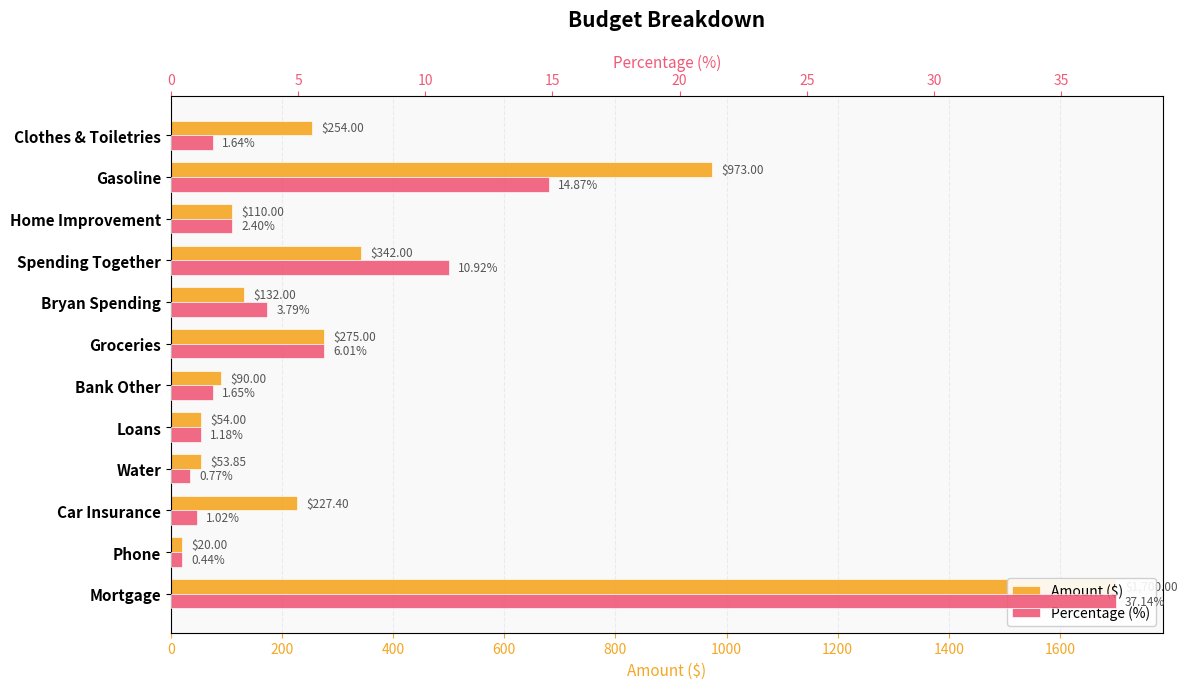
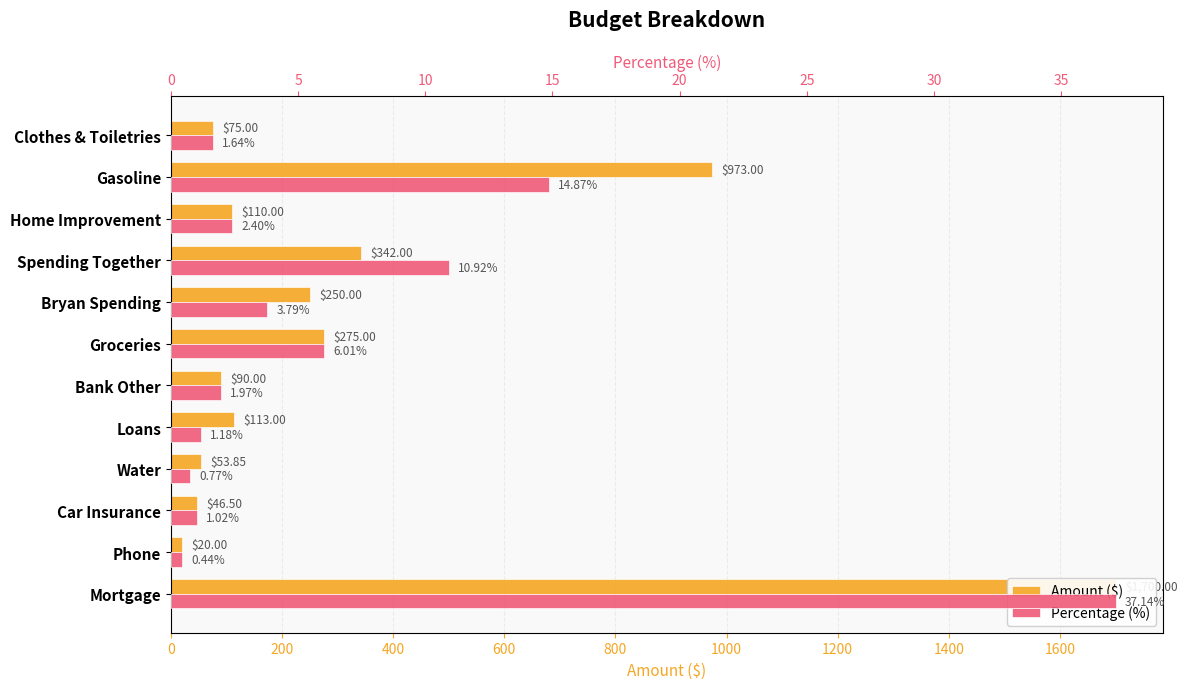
Amount ($), Clothes & Toiletries: $254.00 -> $75.00
Amount ($), Bryan Spending: $132.00 -> $250.00
Amount ($), Loans: $54.00 -> $113.00
Amount ($), Car Insurance: $227.40 -> $46.50
Percentage (%), Bank Other: 1.65% -> 1.97%
